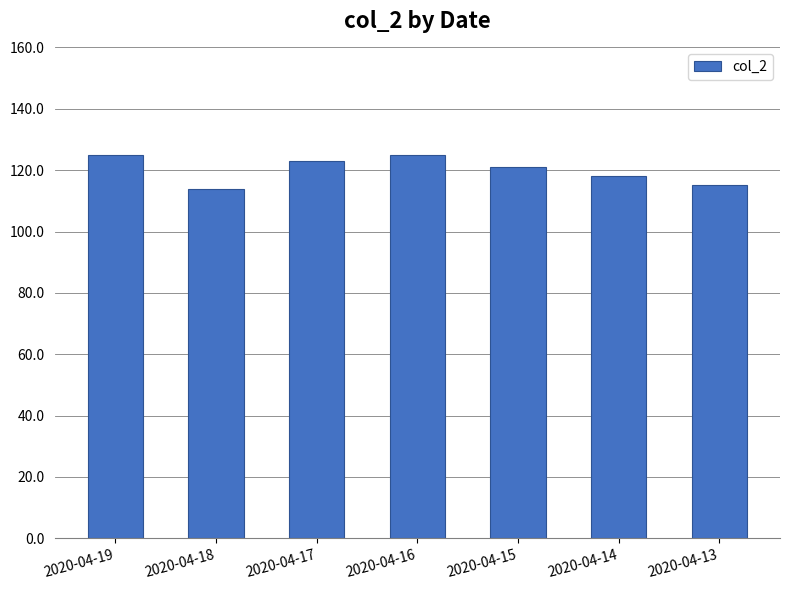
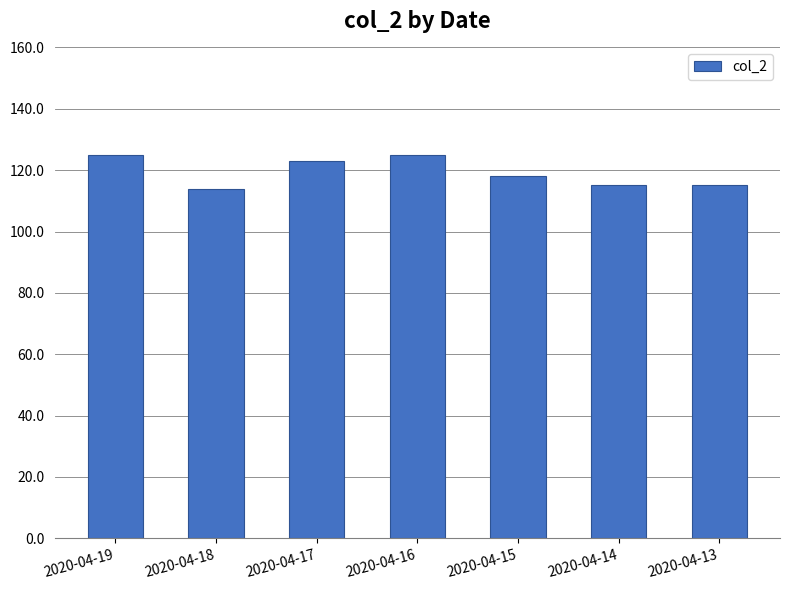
2020-04-15: 121 -> 118
2020-04-14: 118 -> 115
